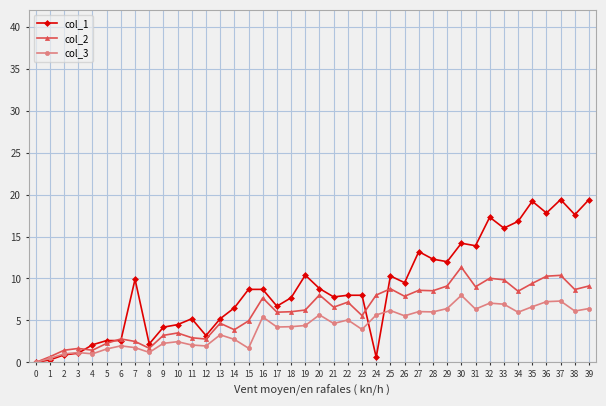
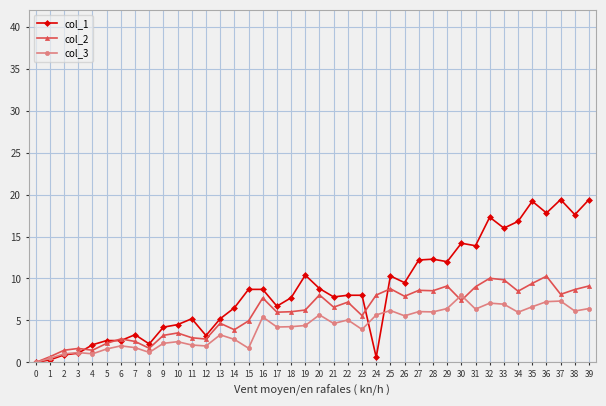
col_1, 7: 10 -> 3
col_1, 27: 13 -> 12
col_2, 30: 11 -> 7
col_2, 37: 10 -> 8
